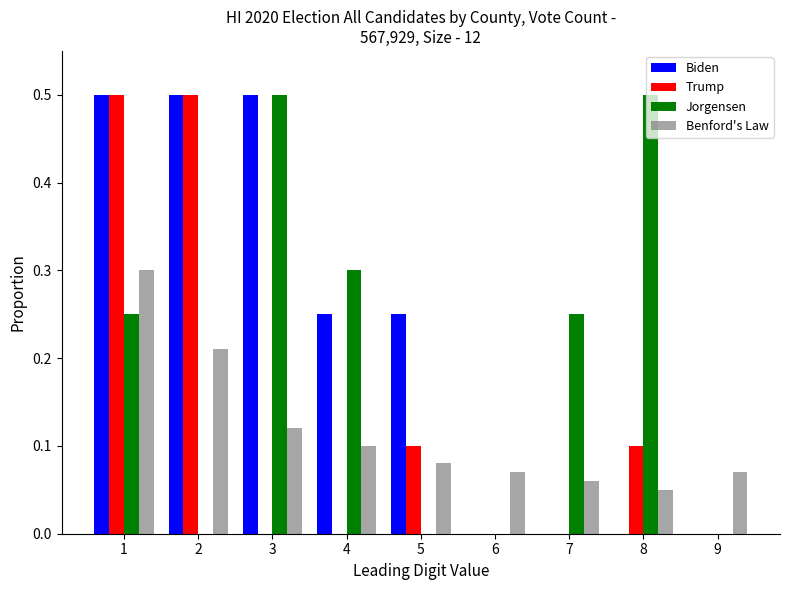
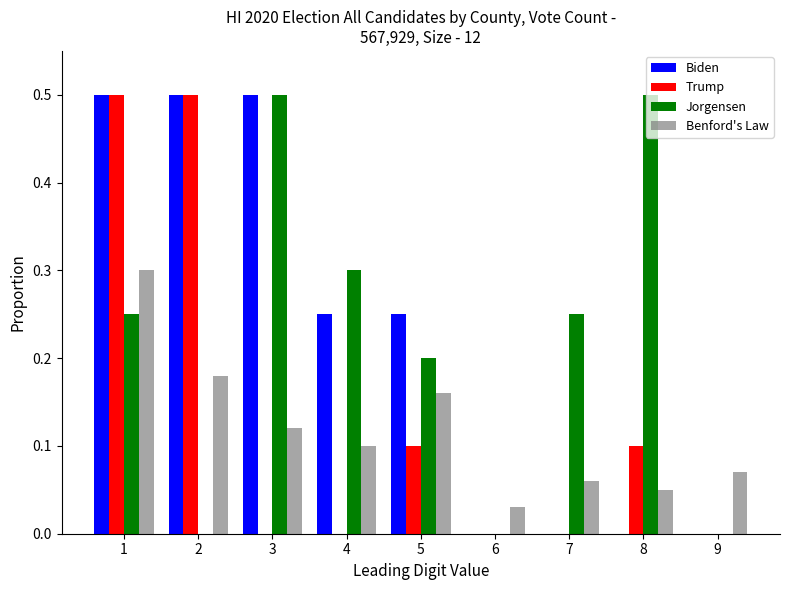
Benford's Law, 2: 0.21 -> 0.18
Jorgensen, 5: 0.0 -> 0.2
Benford's Law, 5: 0.08 -> 0.16
Benford's Law, 6: 0.07 -> 0.03
